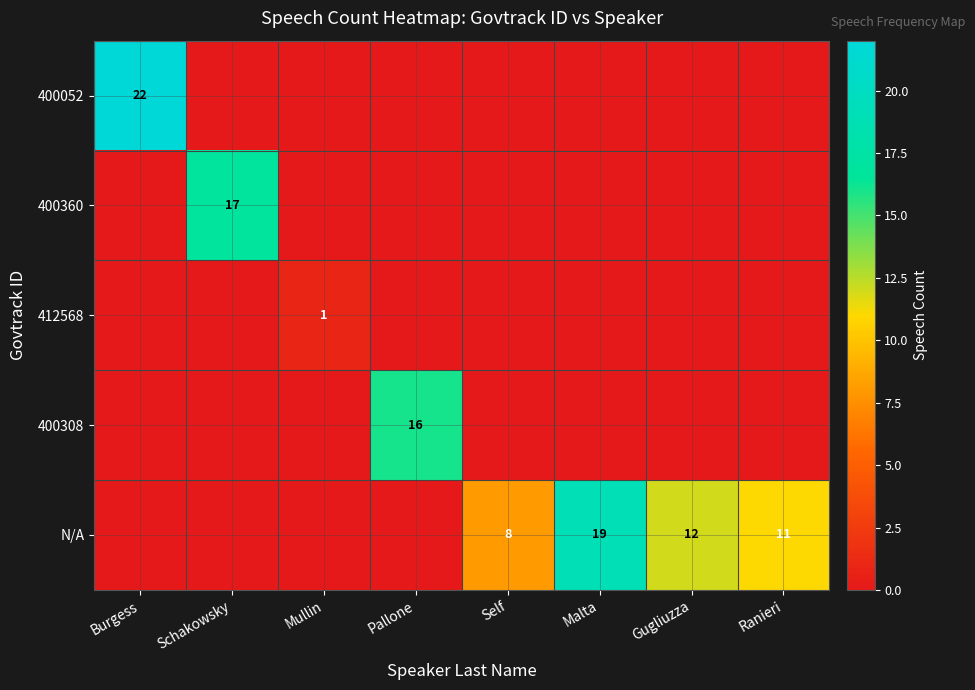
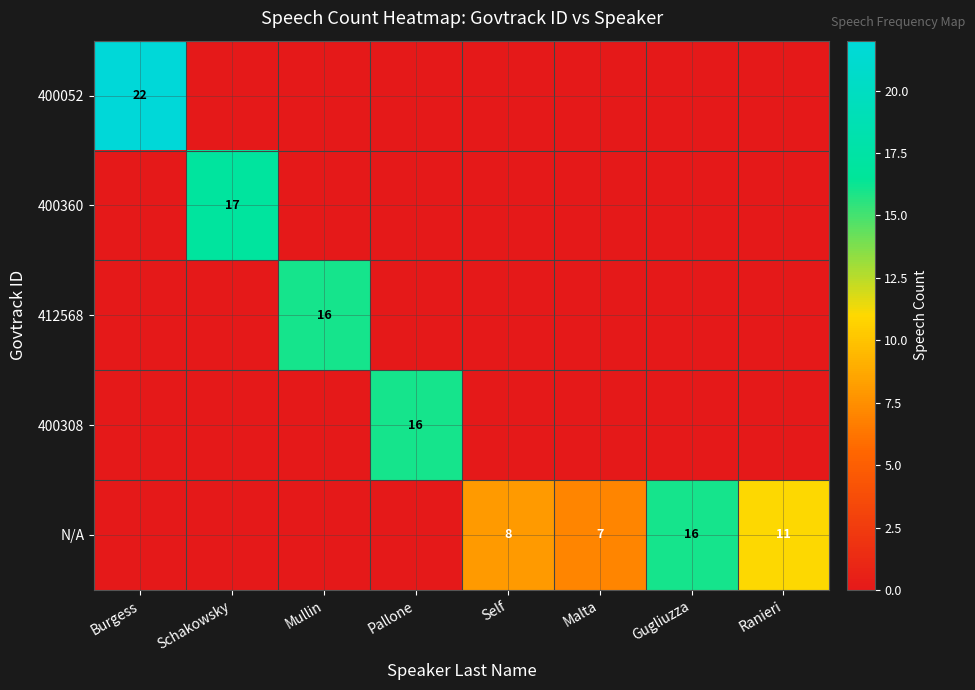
412568, Mullin: 1 -> 16
N/A, Malta: 19 -> 7
N/A, Gugliuzza: 12 -> 16
